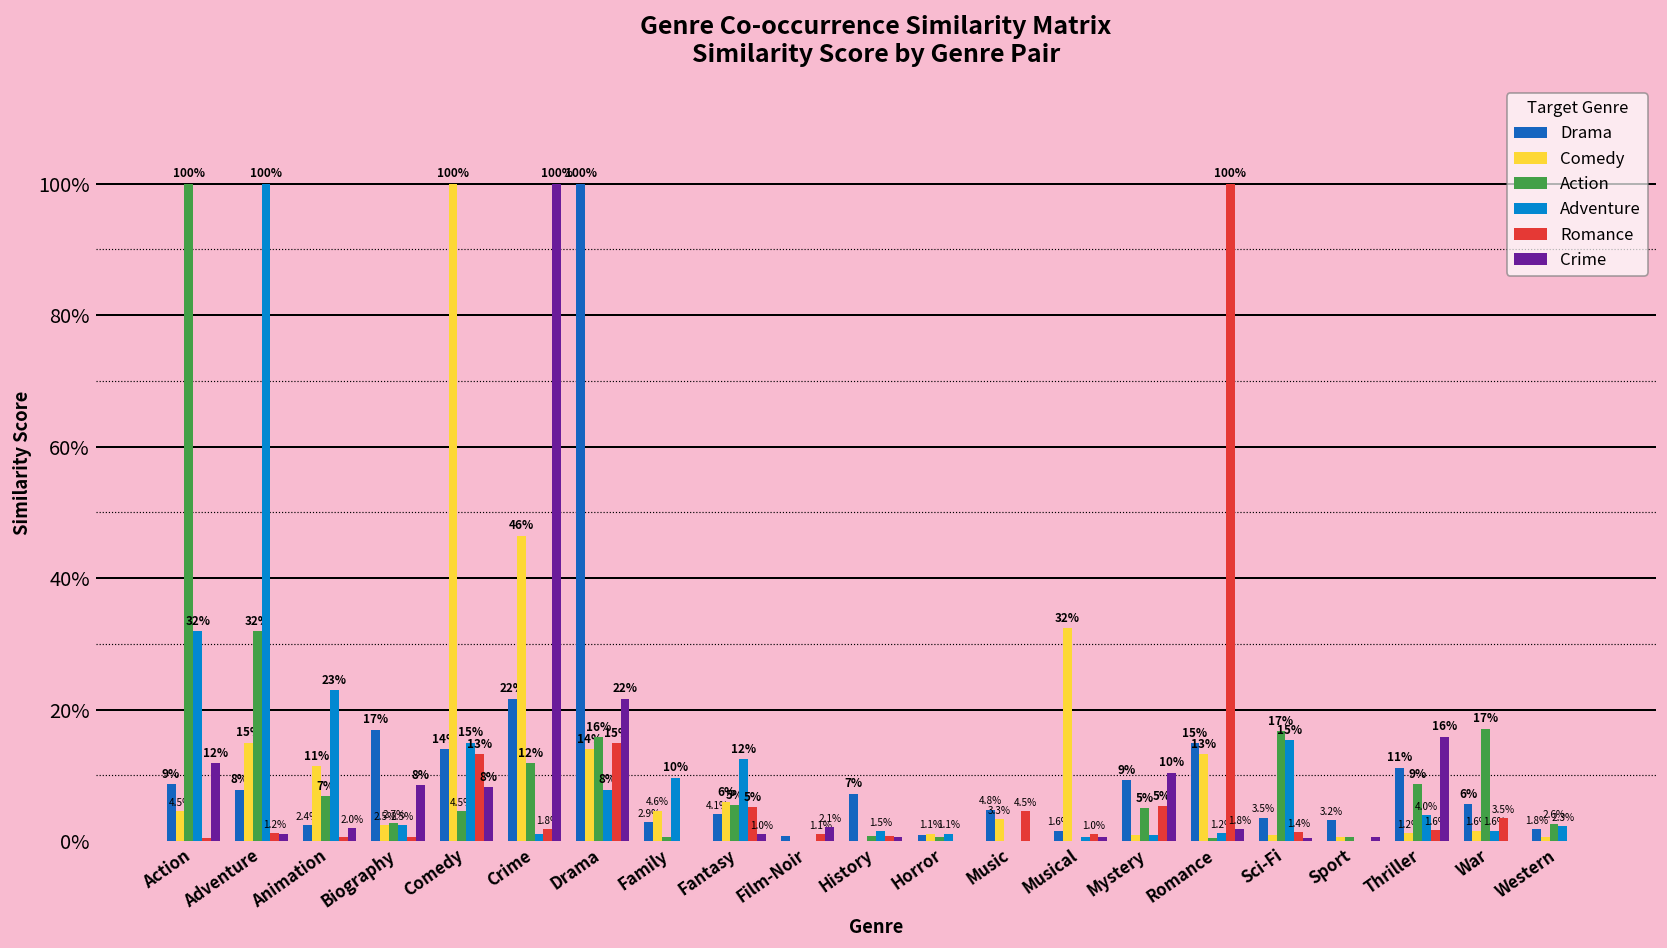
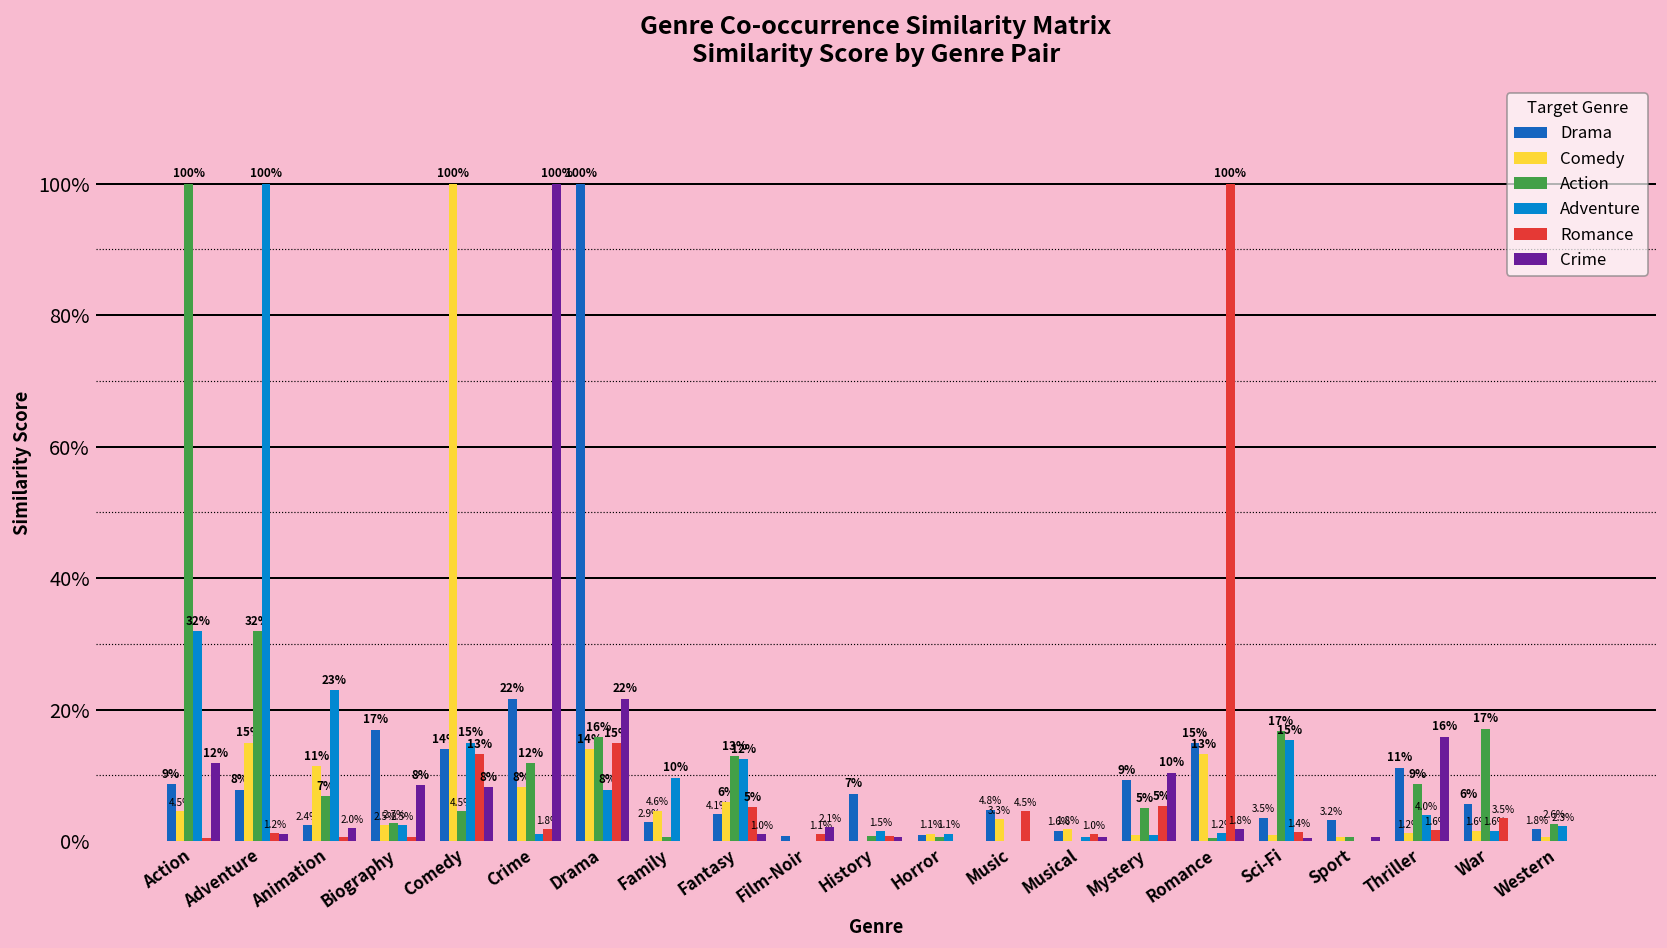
Comedy, Crime: 46% -> 8%
Action, Fantasy: 5% -> 13%
Comedy, Musical: 32% -> 1.8%
